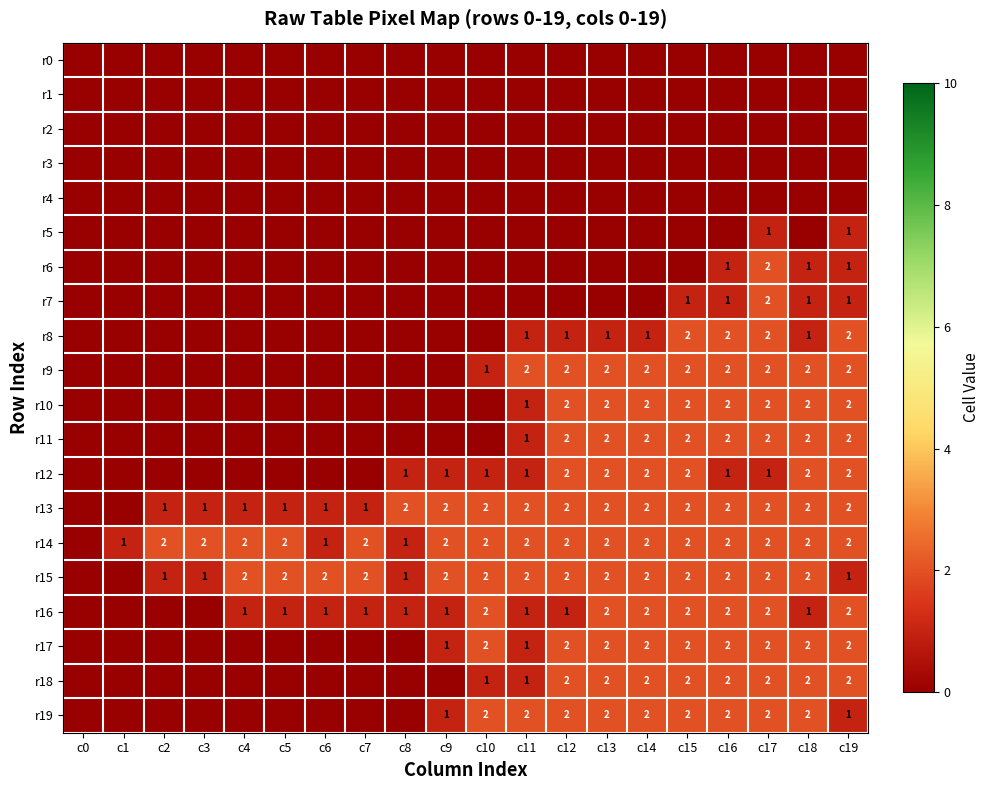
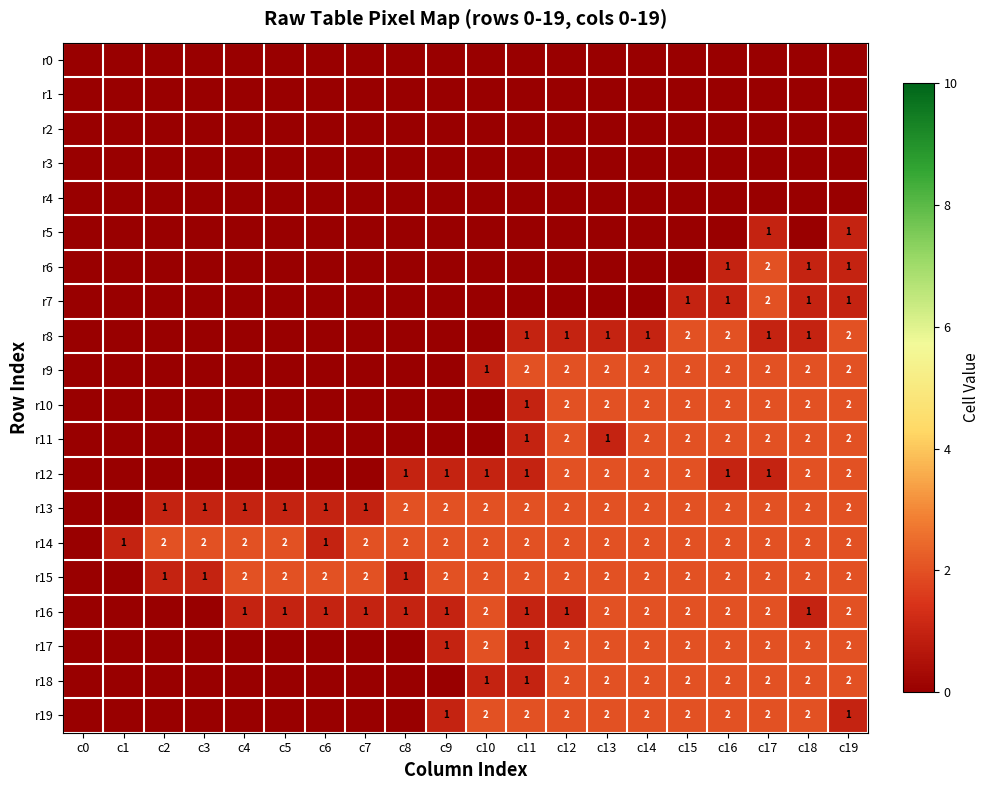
r8, c17: 2 -> 1
r11, c13: 2 -> 1
r14, c8: 1 -> 2
r15, c19: 1 -> 2
